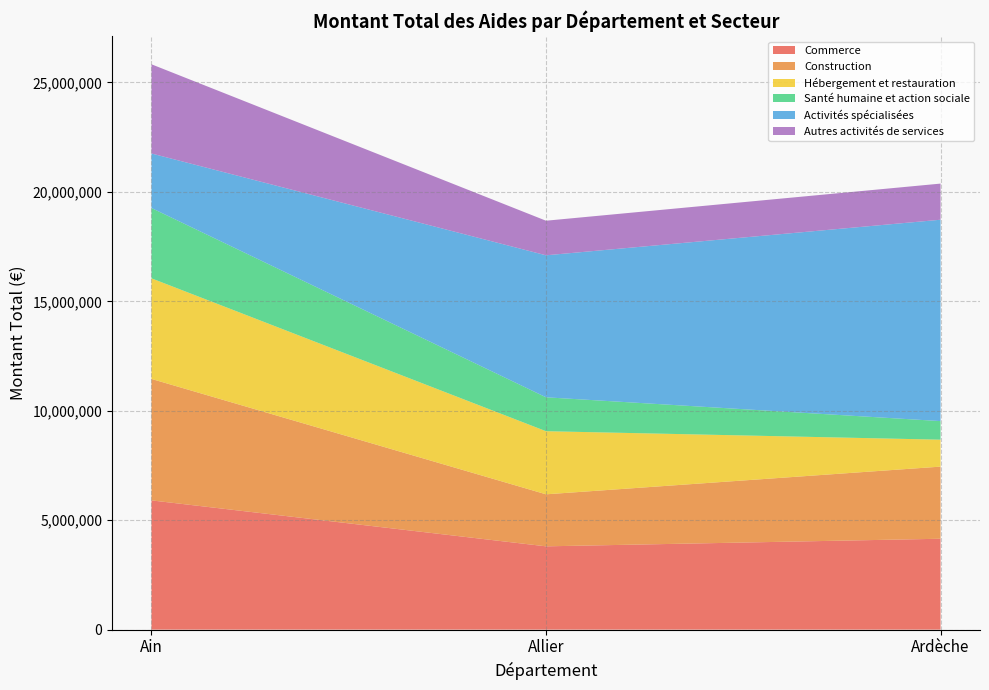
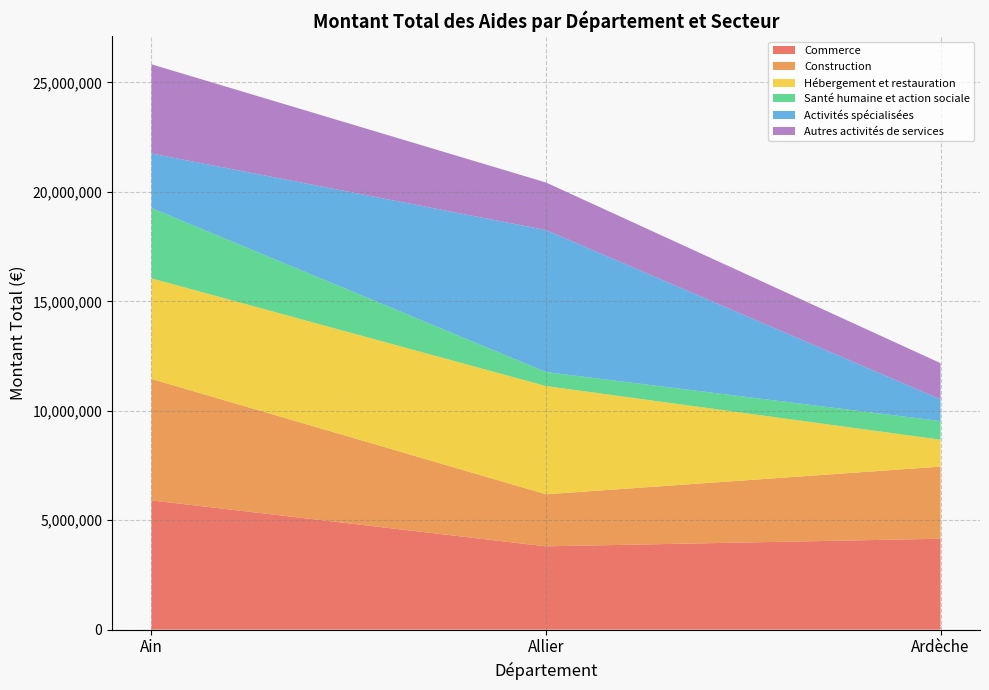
Hébergement et restauration, Allier: 2,900,000 -> 4,900,000
Santé humaine et action sociale, Allier: 1,500,000 -> 600,000
Autres activités de services, Allier: 1,600,000 -> 2,200,000
Activités spécialisées, Ardèche: 9,200,000 -> 1,000,000
